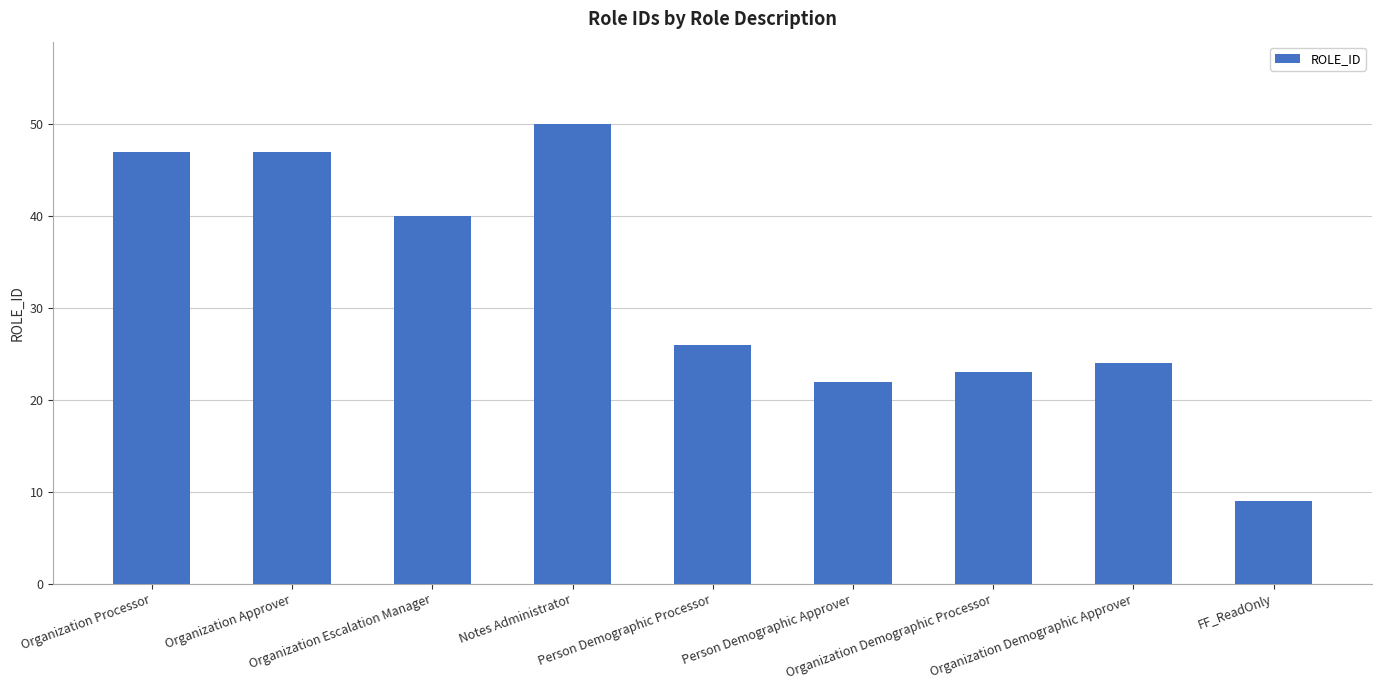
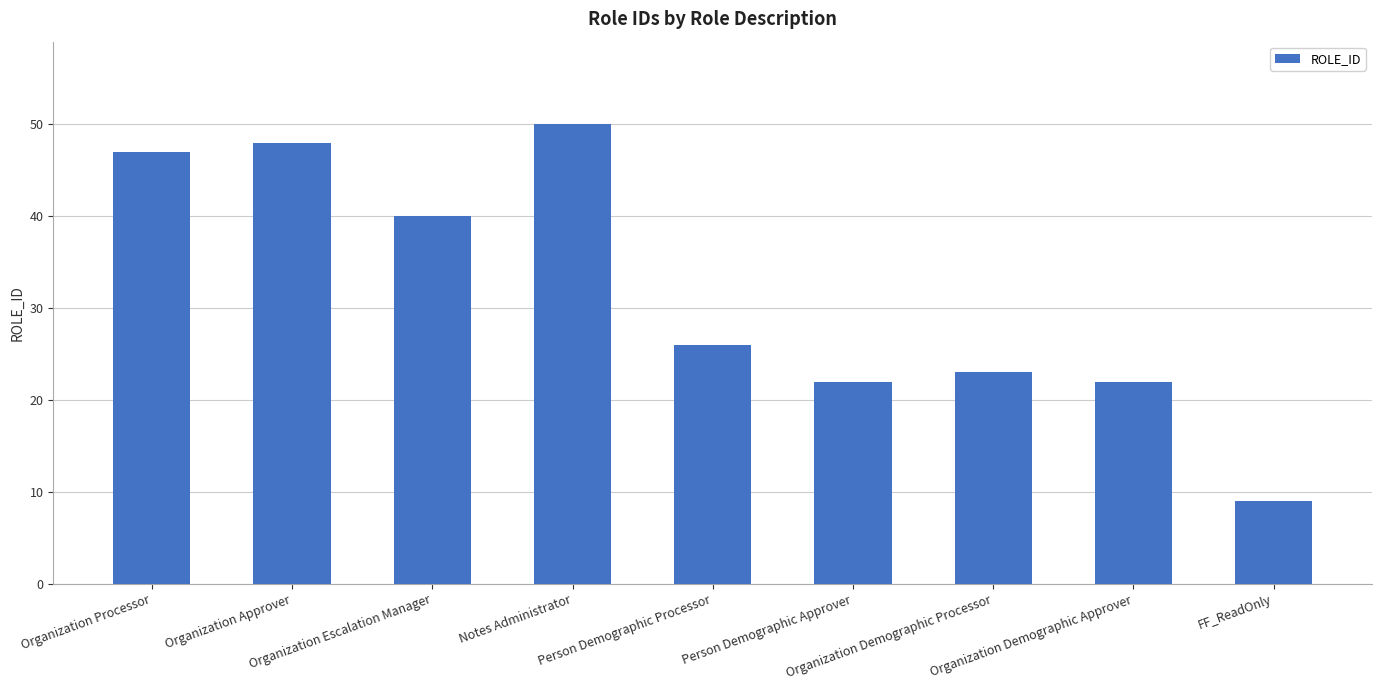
Organization Approver: 47 -> 48
Organization Demographic Approver: 24 -> 22
